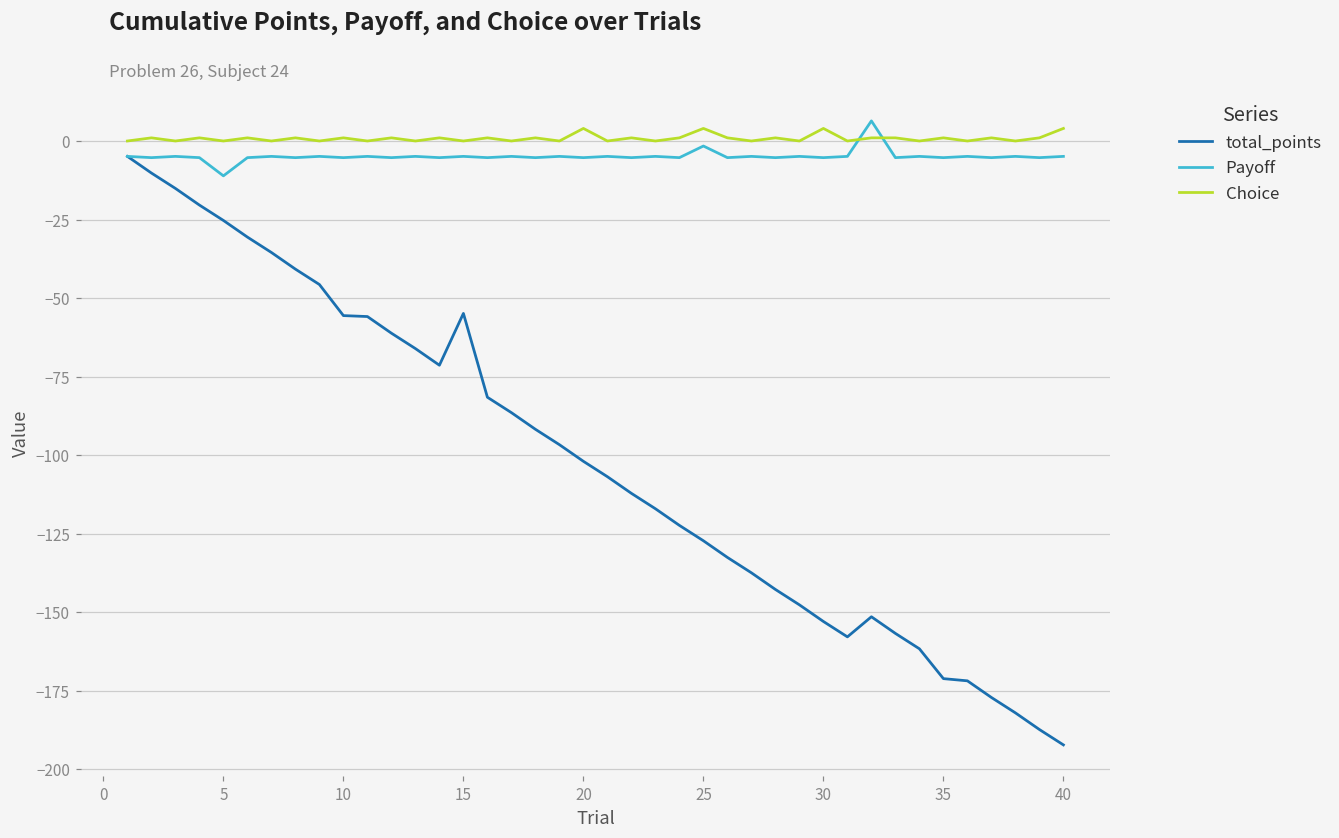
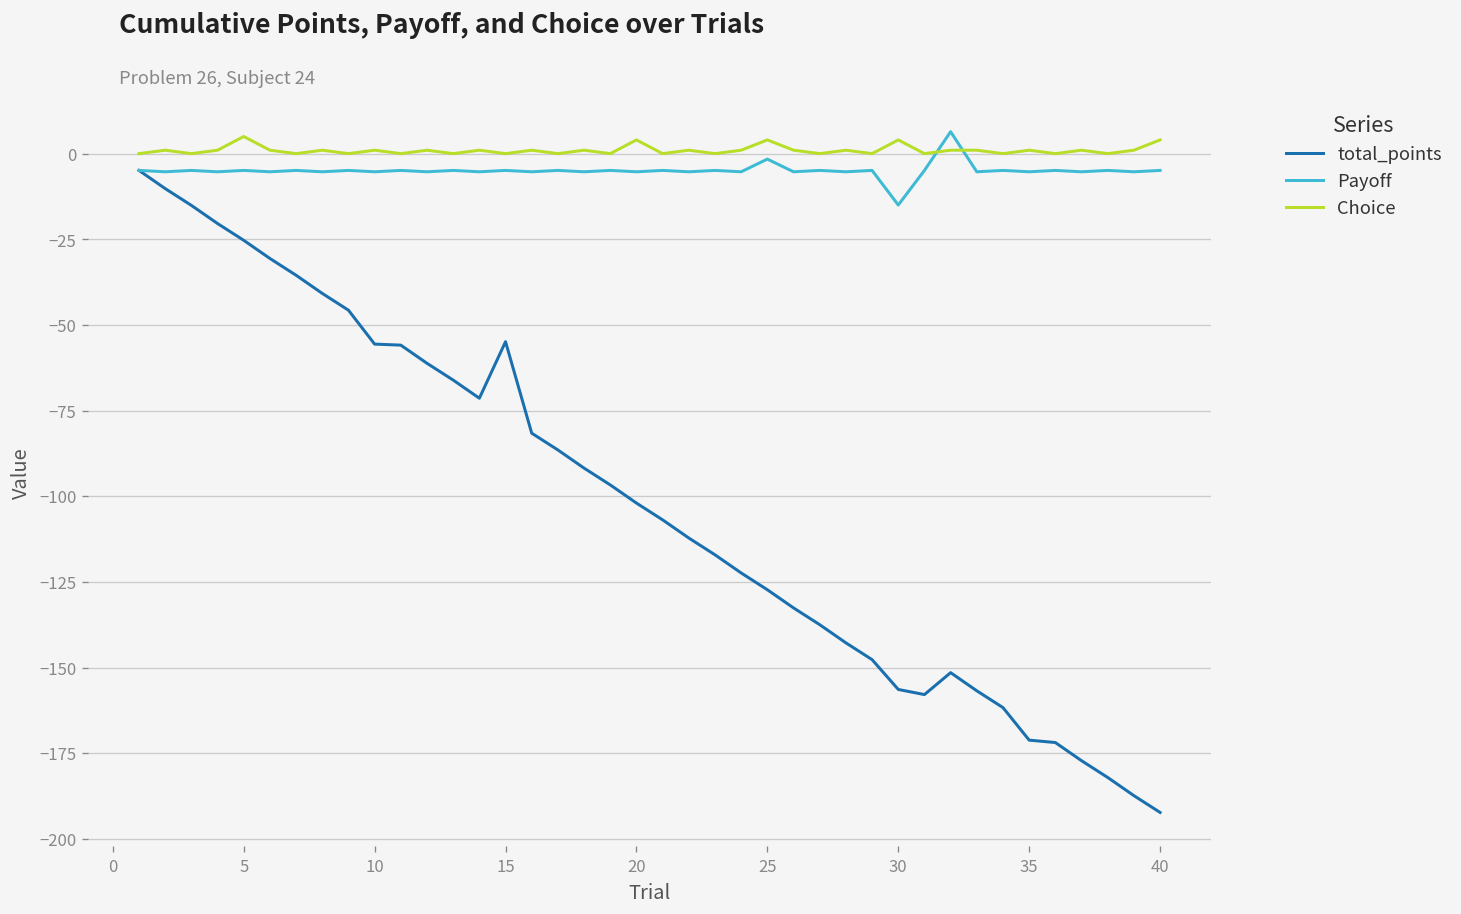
Payoff, 5: -11 -> -5
Choice, 5: 0 -> 5
total_points, 30: -153 -> -156
Payoff, 30: -5 -> -15
